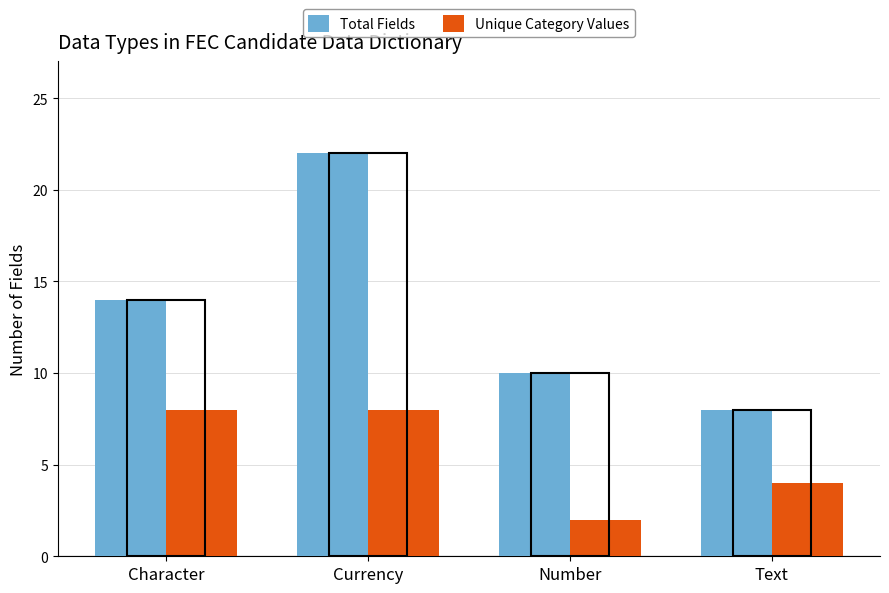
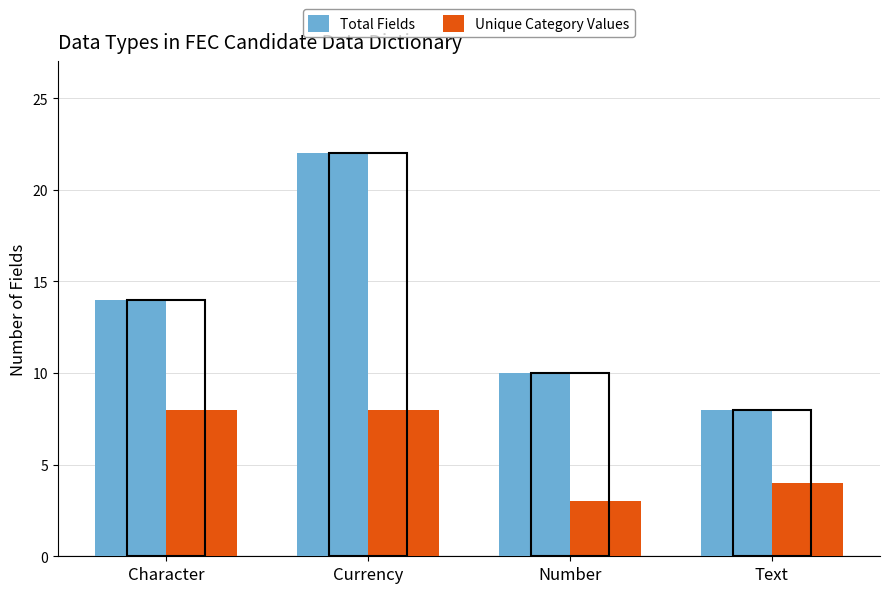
Unique Category Values, Number: 2 -> 3
